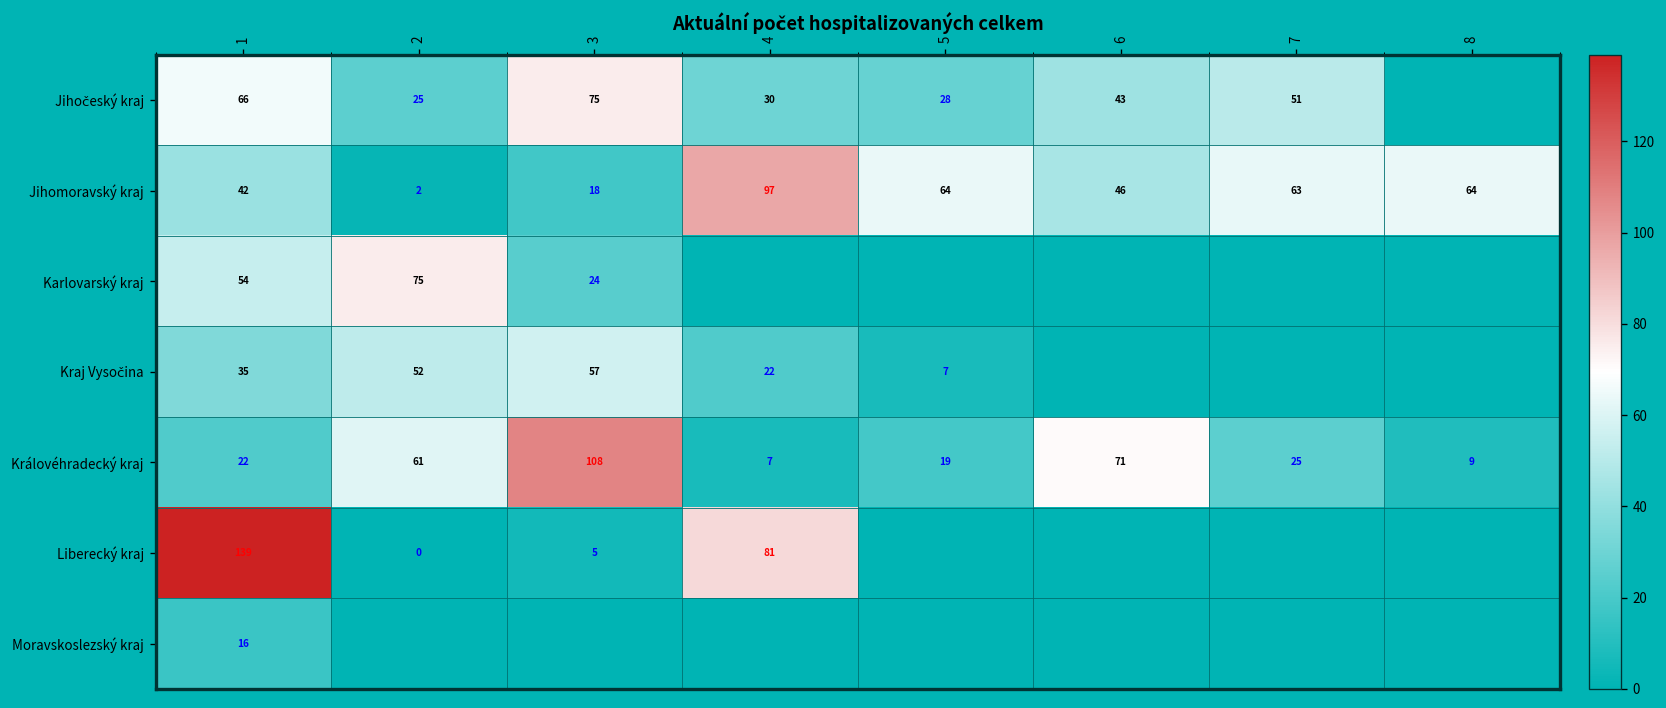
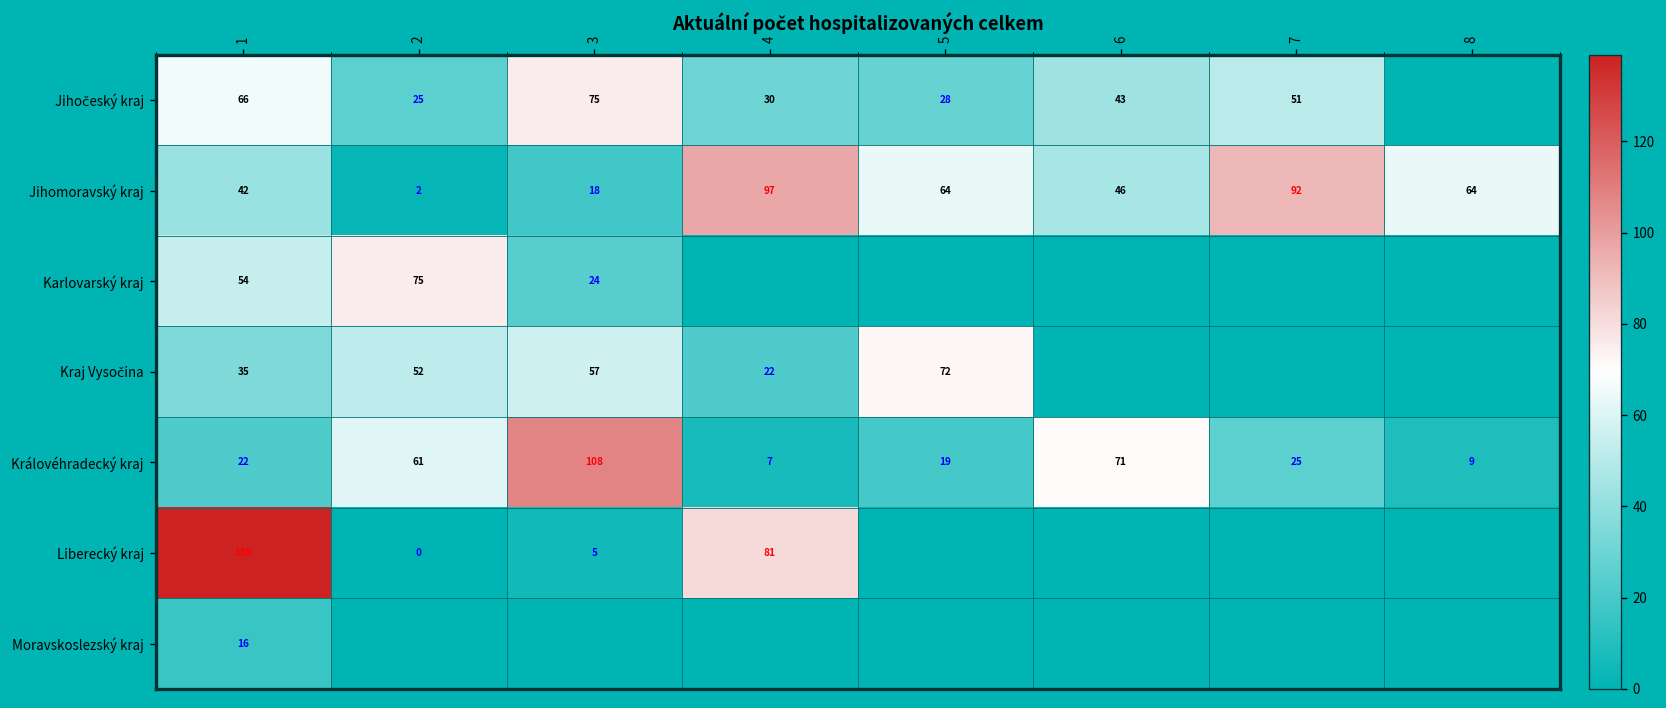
Jihomoravský kraj, 7: 63 -> 92
Kraj Vysočina, 5: 7 -> 72
